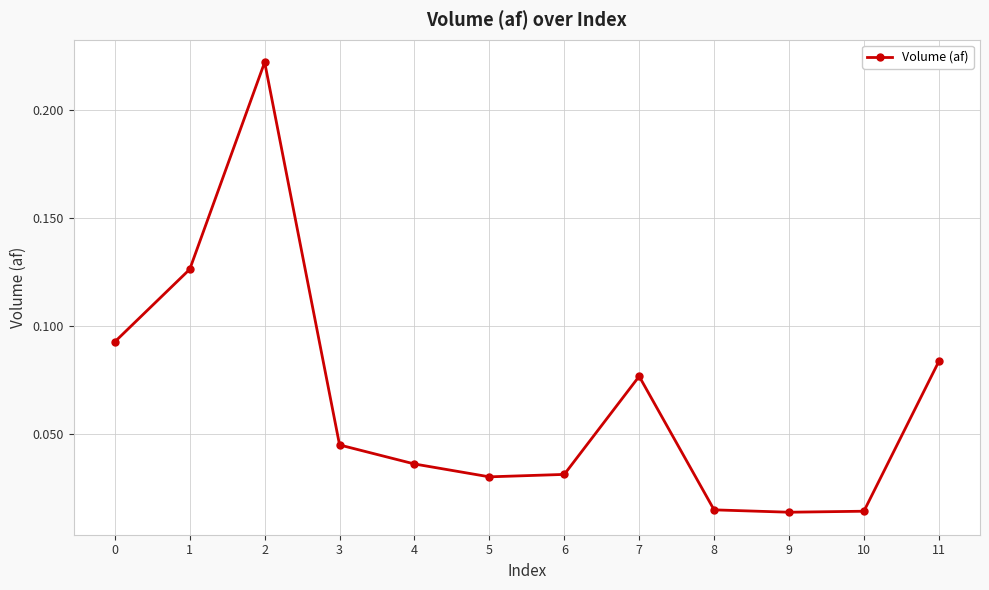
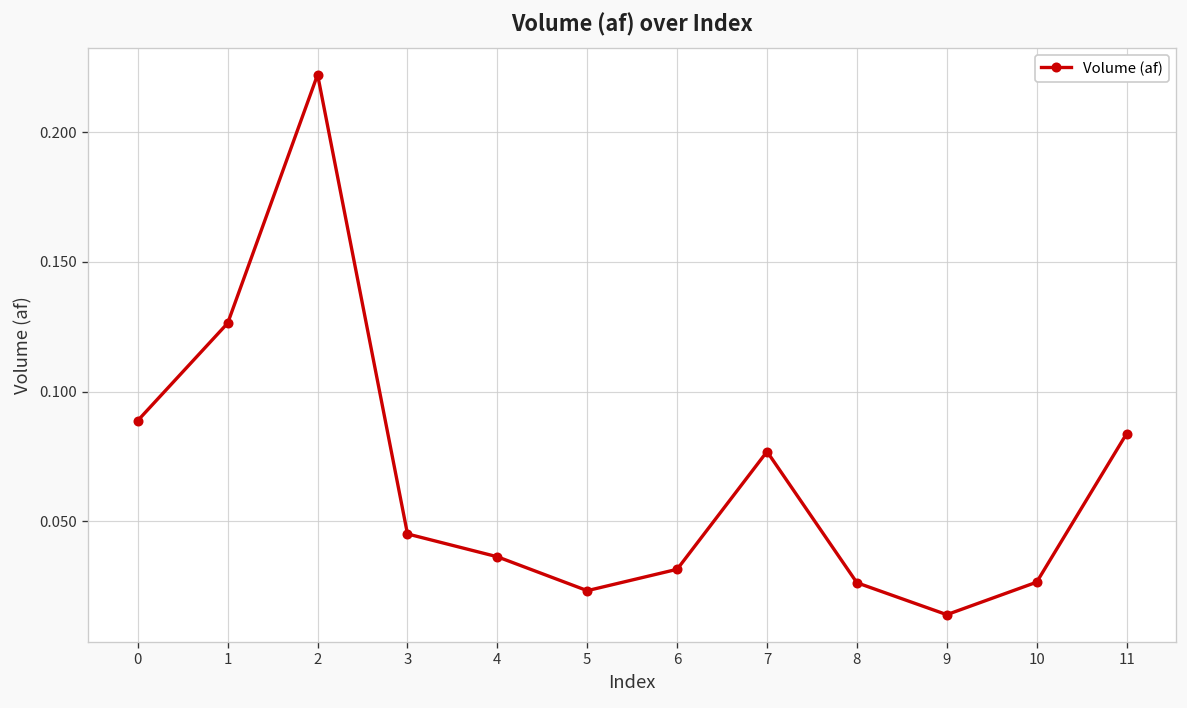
0: 0.093 -> 0.089
5: 0.030 -> 0.023
8: 0.015 -> 0.026
10: 0.014 -> 0.027
